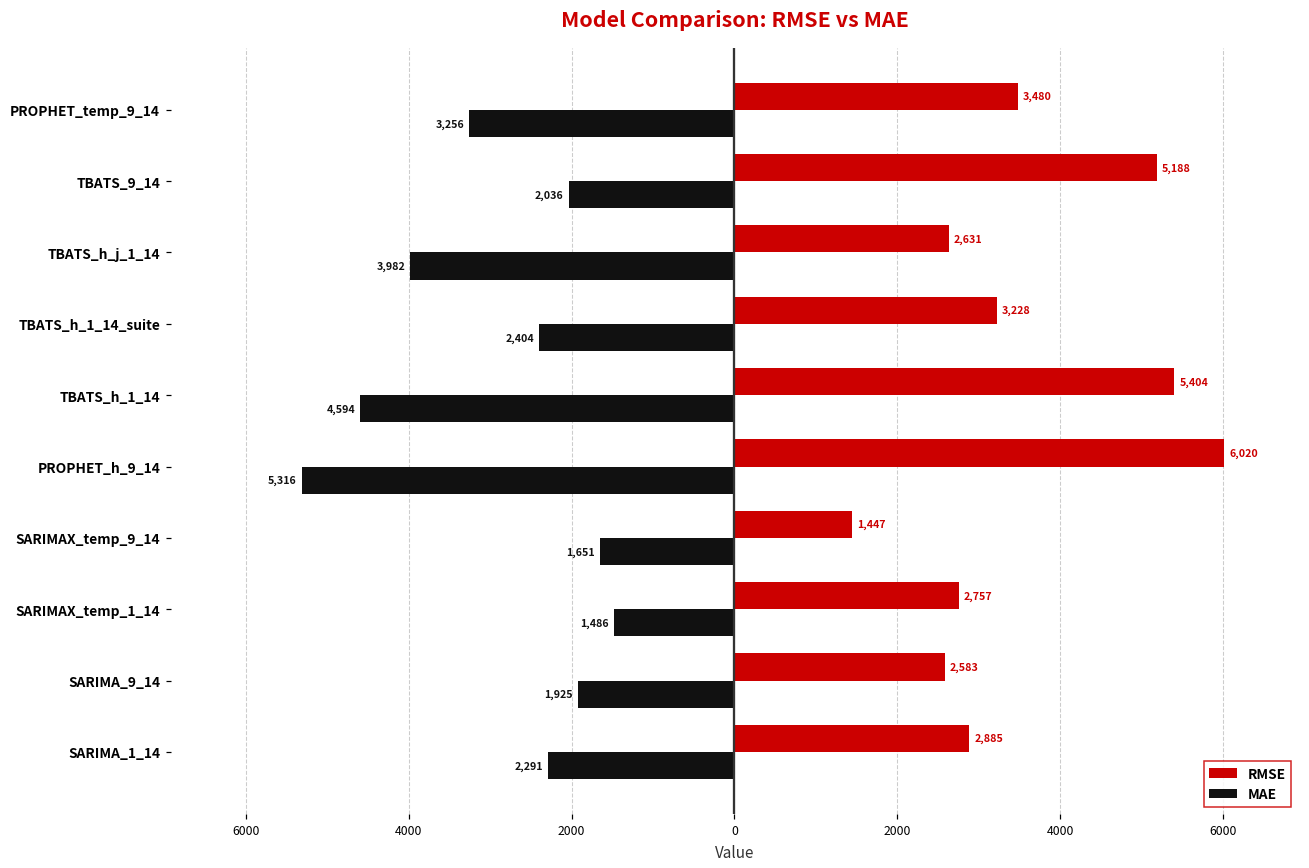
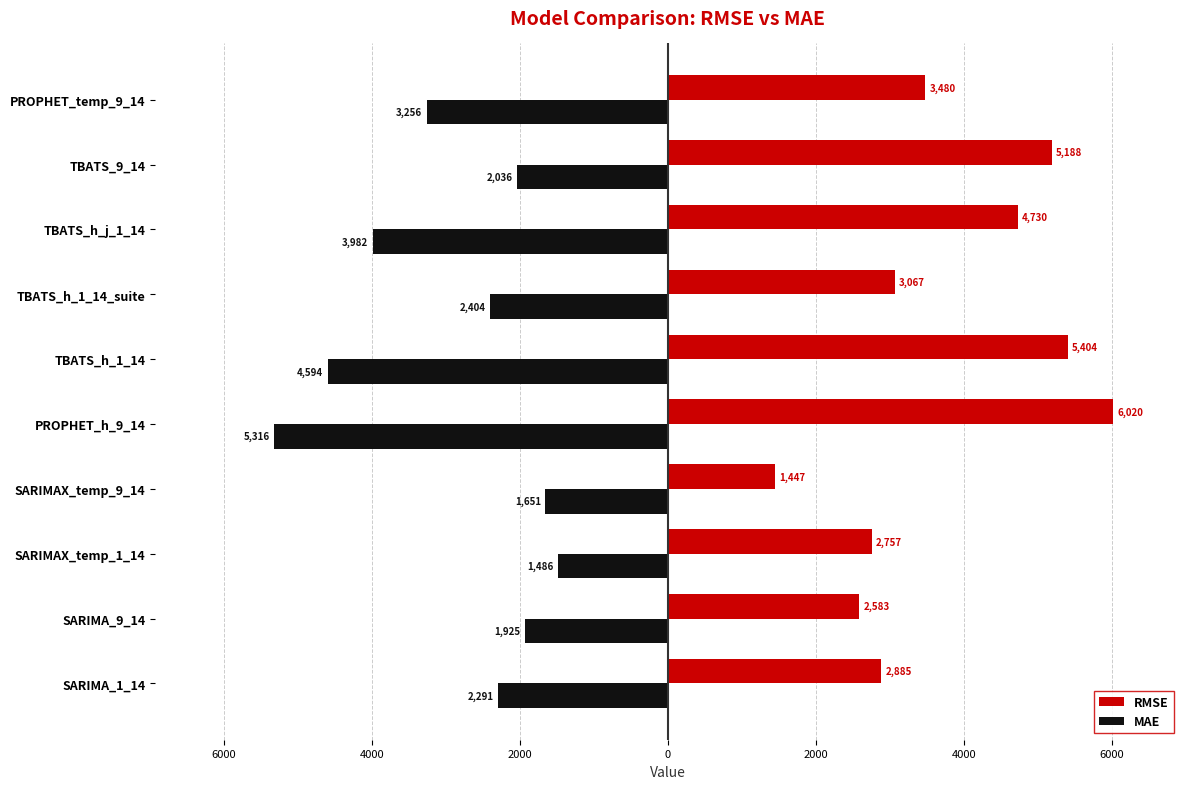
RMSE, TBATS_h_j_1_14: 2,631 -> 4,730
RMSE, TBATS_h_1_14_suite: 3,228 -> 3,067
